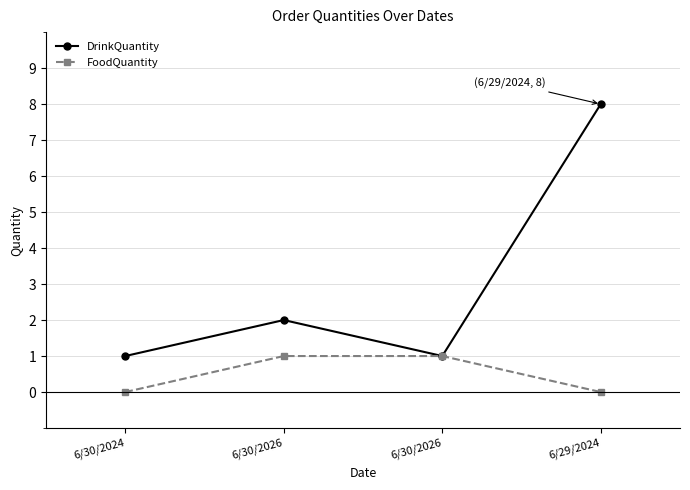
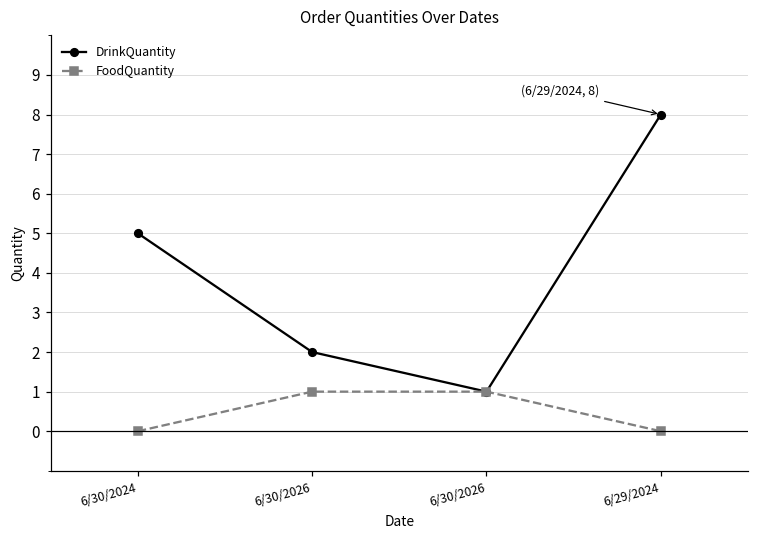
DrinkQuantity, 6/30/2024: 1 -> 5
